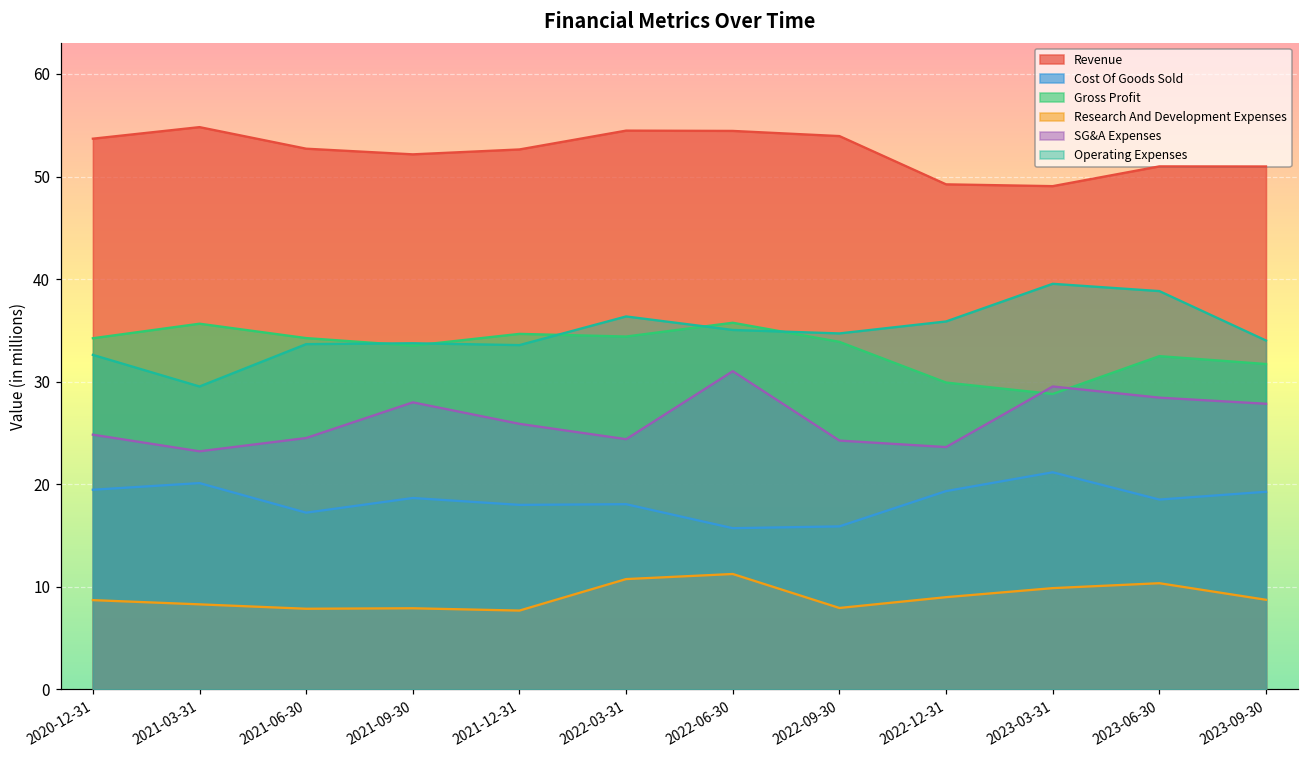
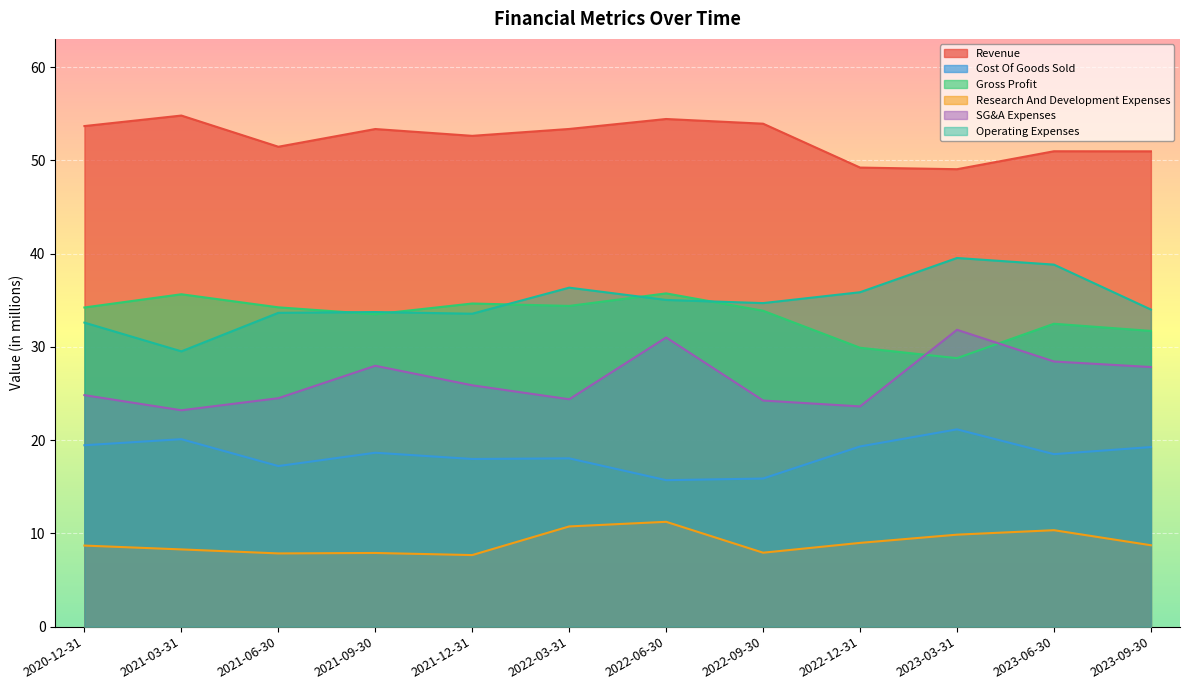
Revenue, 2021-06-30: 53 -> 51
Revenue, 2021-09-30: 52 -> 53
Revenue, 2022-03-31: 54 -> 53
SG&A Expenses, 2023-03-31: 30 -> 32
